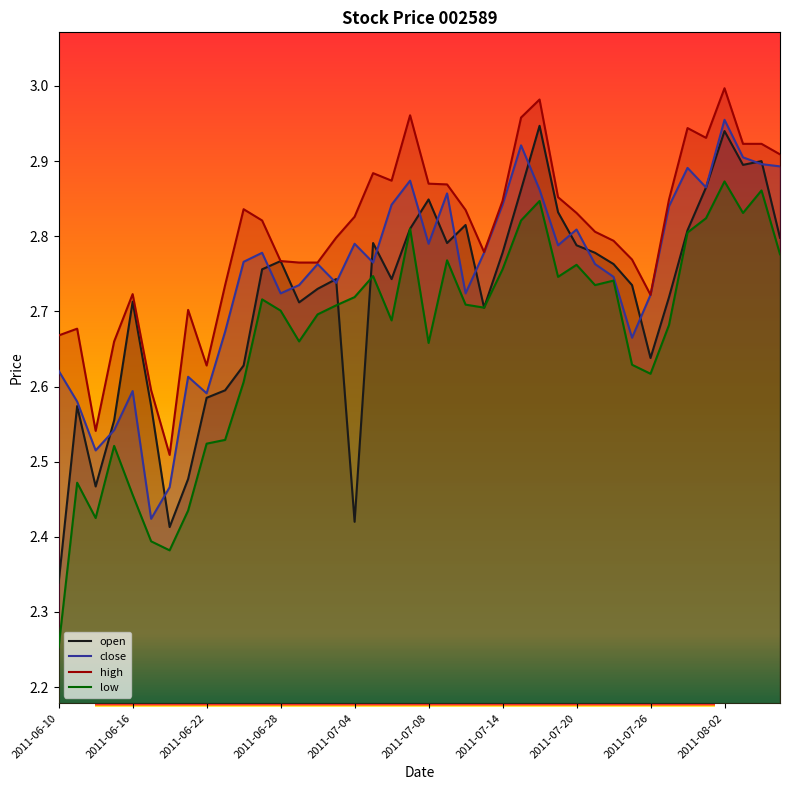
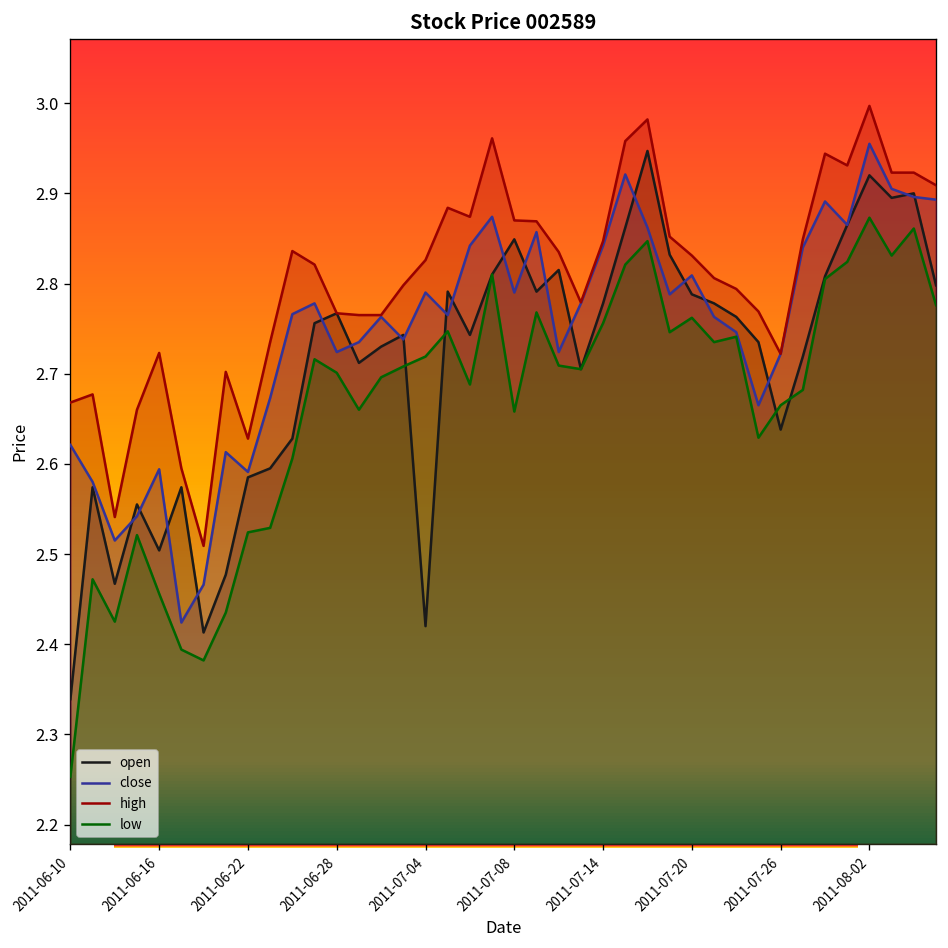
open, 2011-06-16: 2.71 -> 2.50
low, 2011-07-26: 2.62 -> 2.67
open, 2011-08-02: 2.94 -> 2.92
